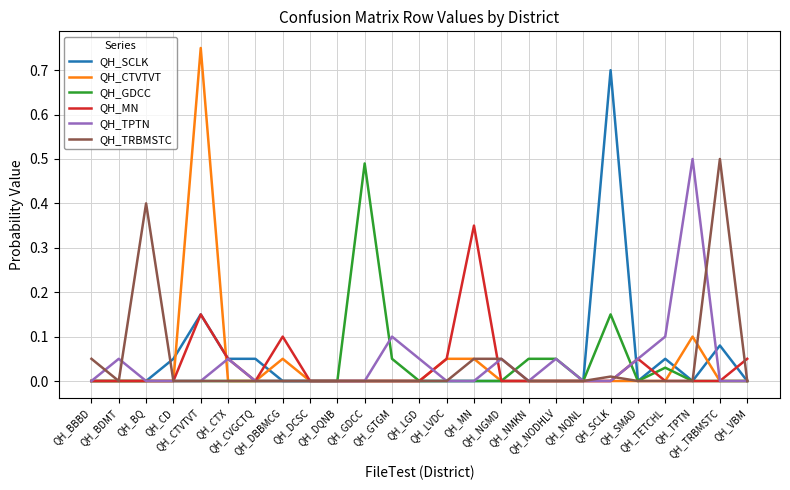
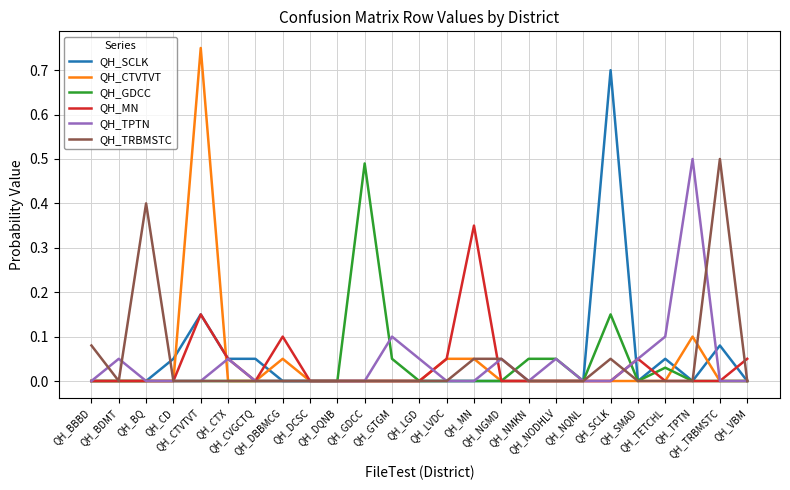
QH_TRBMSTC, QH_BBBD: 0.05 -> 0.08
QH_TRBMSTC, QH_SCLK: 0.01 -> 0.05
